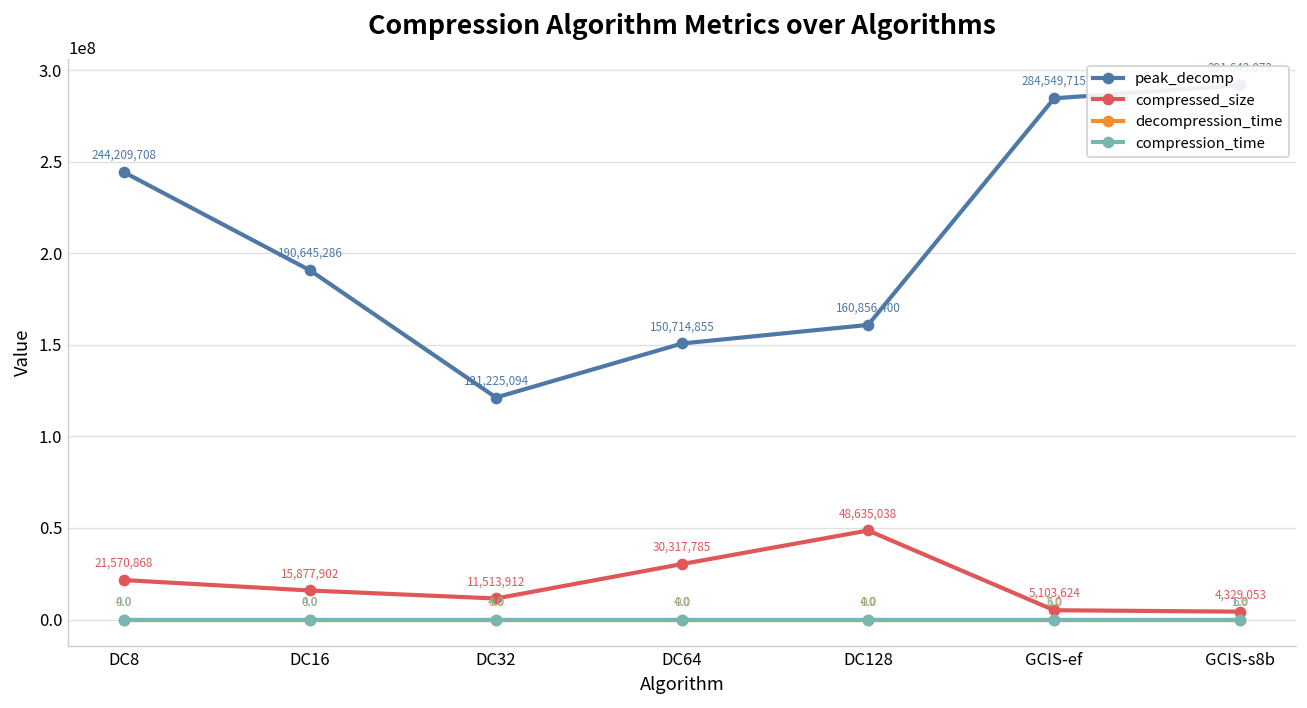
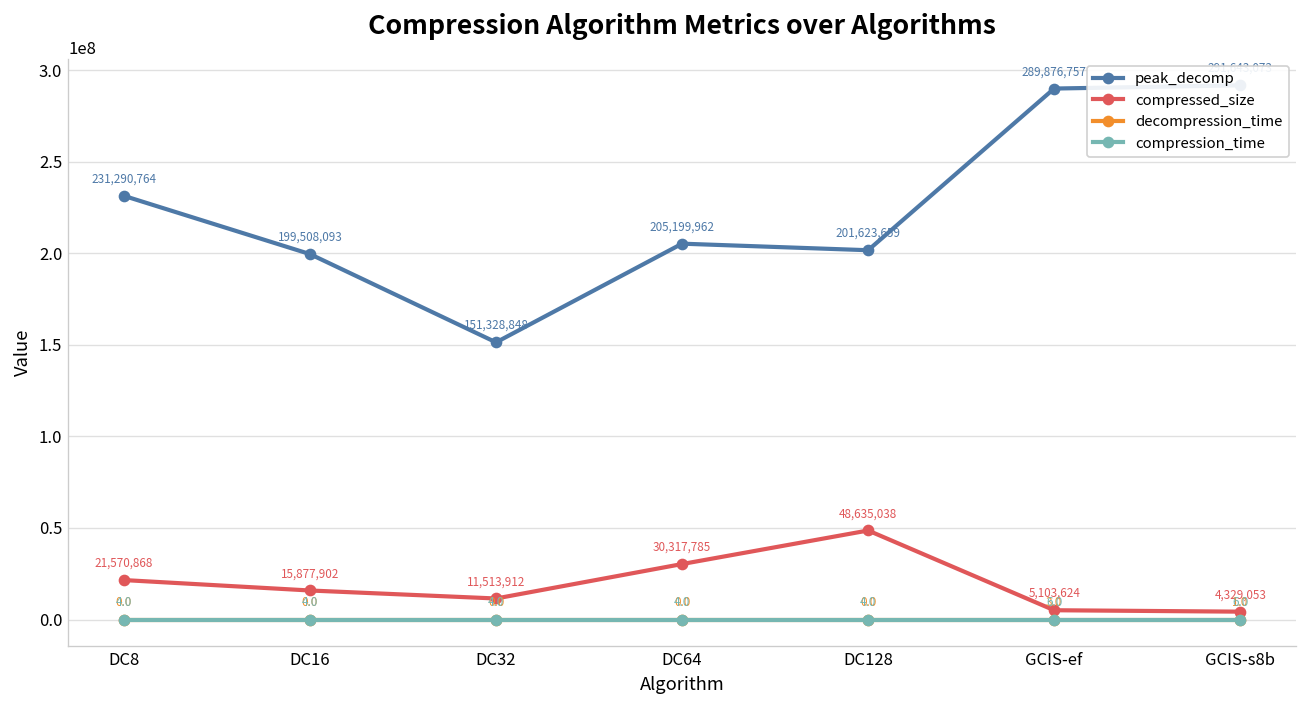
peak_decomp, DC8: 244,209,708 -> 231,290,764
peak_decomp, DC16: 190,645,286 -> 199,508,093
peak_decomp, DC32: 121,225,094 -> 151,328,848
peak_decomp, DC64: 150,714,855 -> 205,199,962
peak_decomp, DC128: 160,856,400 -> 201,623,659
peak_decomp, GCIS-ef: 284,549,715 -> 289,876,757
